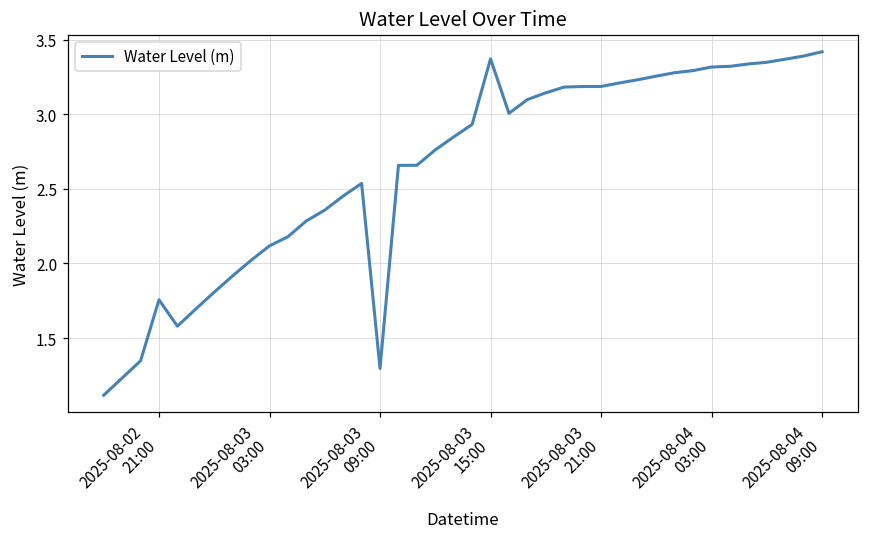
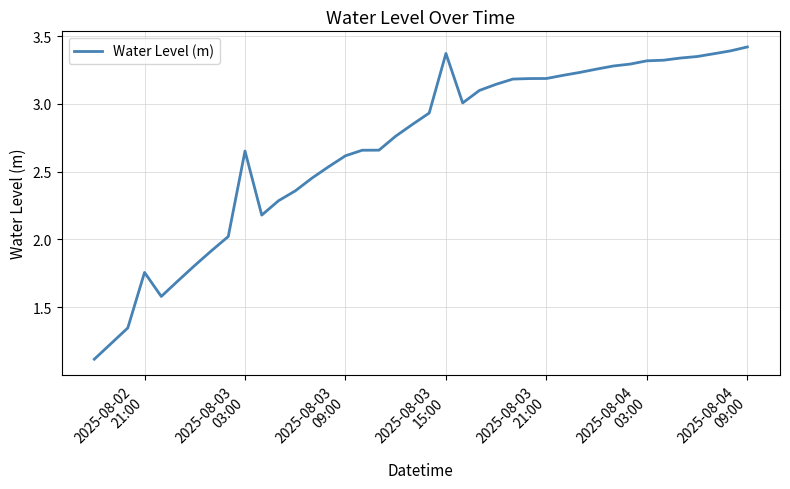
2025-08-03 03:00: 2.12 -> 2.65
2025-08-03 09:00: 1.30 -> 2.62
